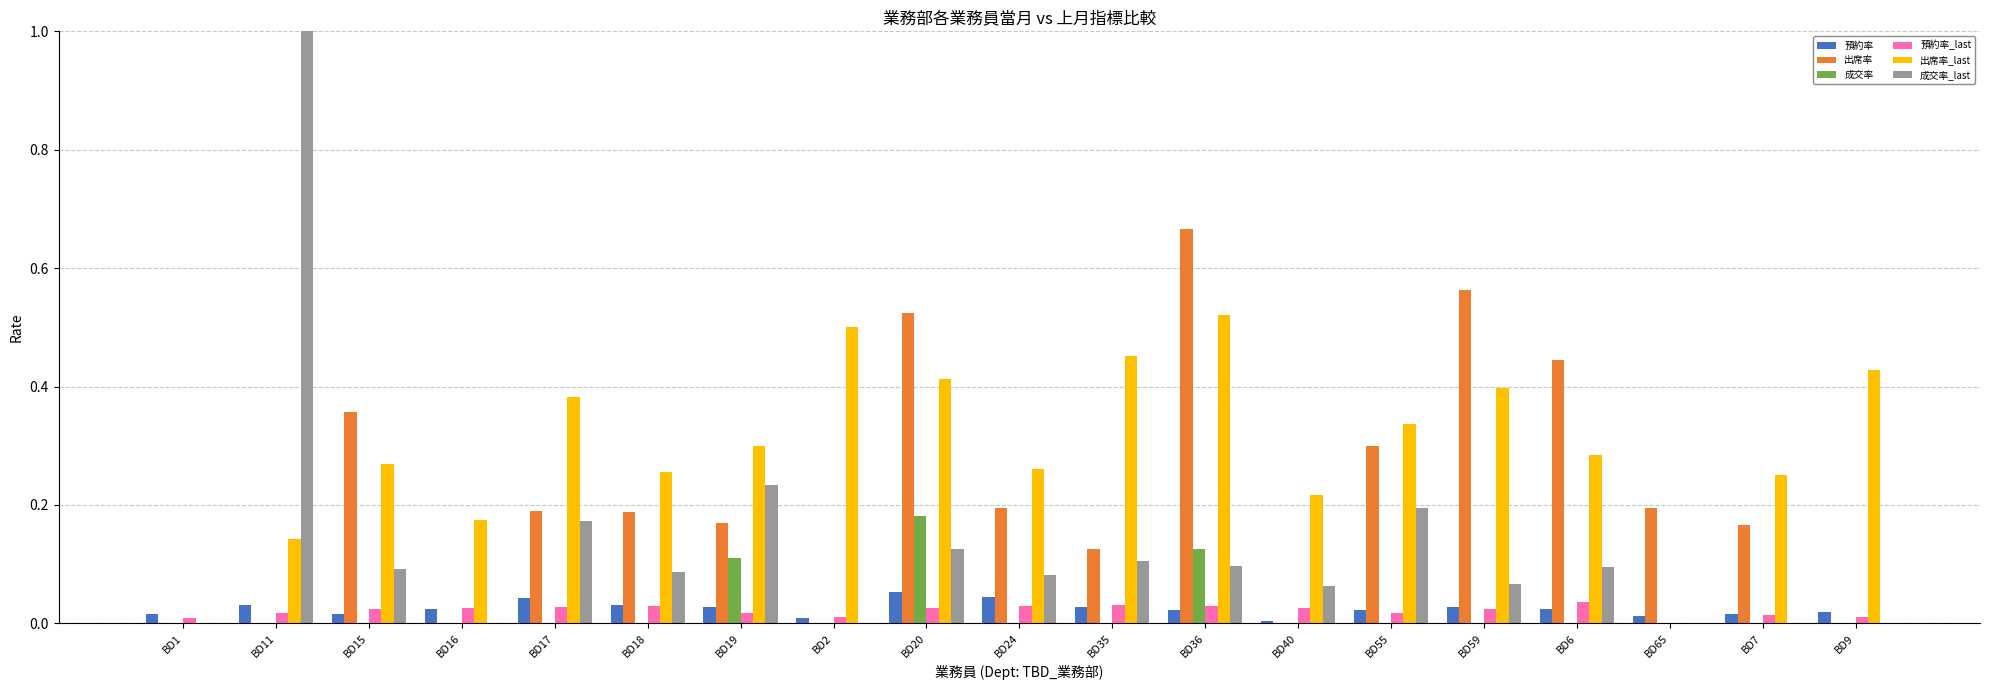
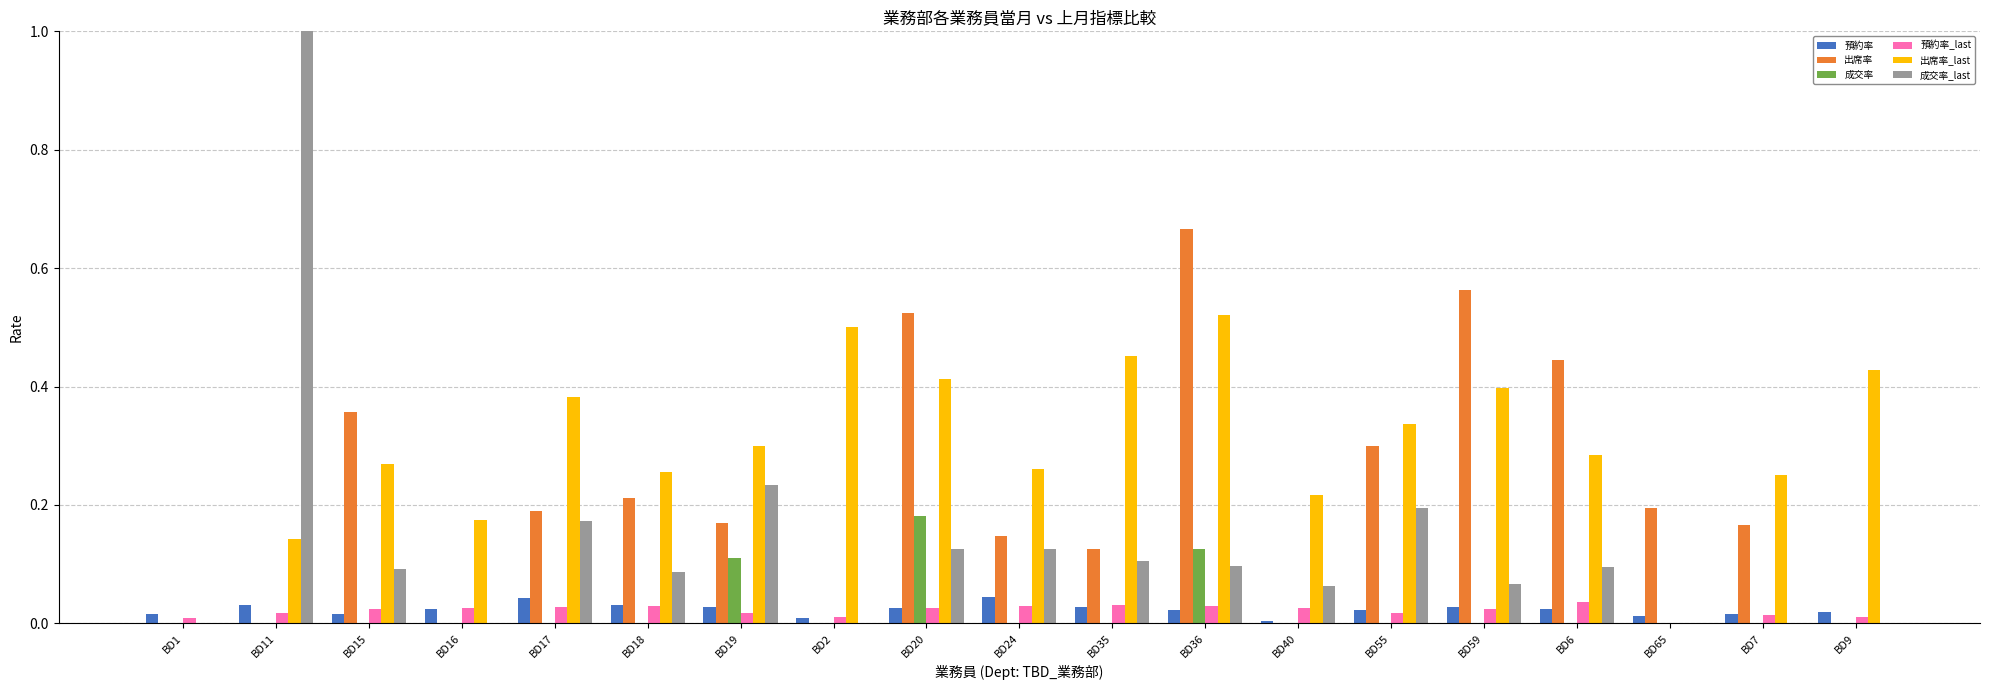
出席率, BD18: 0.19 -> 0.21
預約率, BD20: 0.05 -> 0.03
出席率, BD24: 0.20 -> 0.15
成交率_last, BD24: 0.08 -> 0.13
